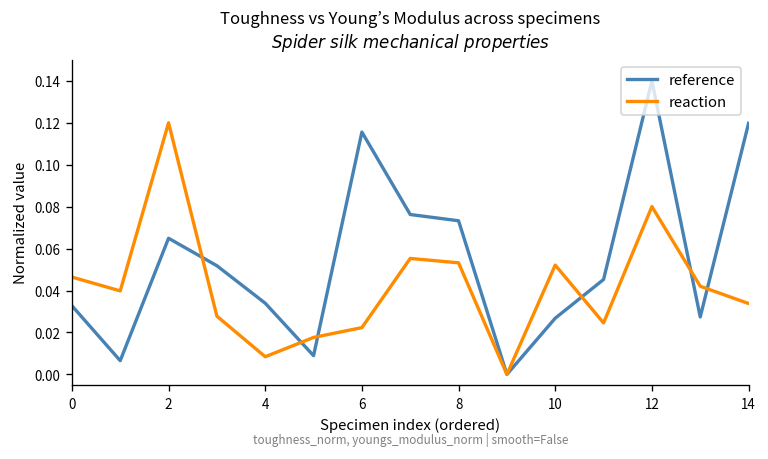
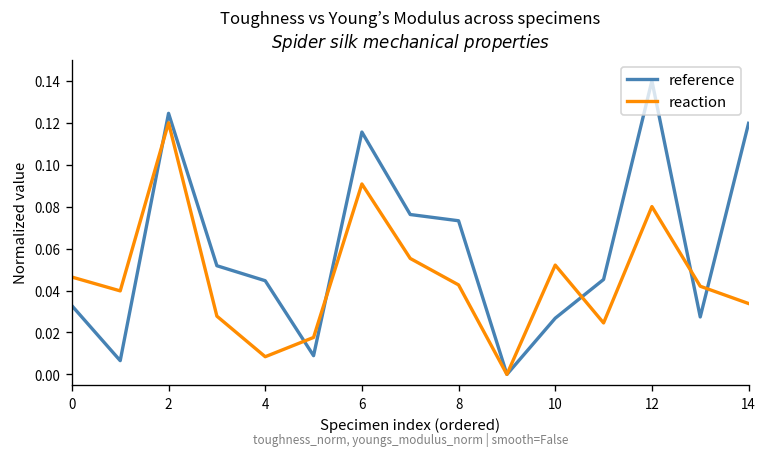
reference, 2: 0.065 -> 0.125
reference, 4: 0.034 -> 0.045
reaction, 6: 0.022 -> 0.091
reaction, 8: 0.053 -> 0.043
